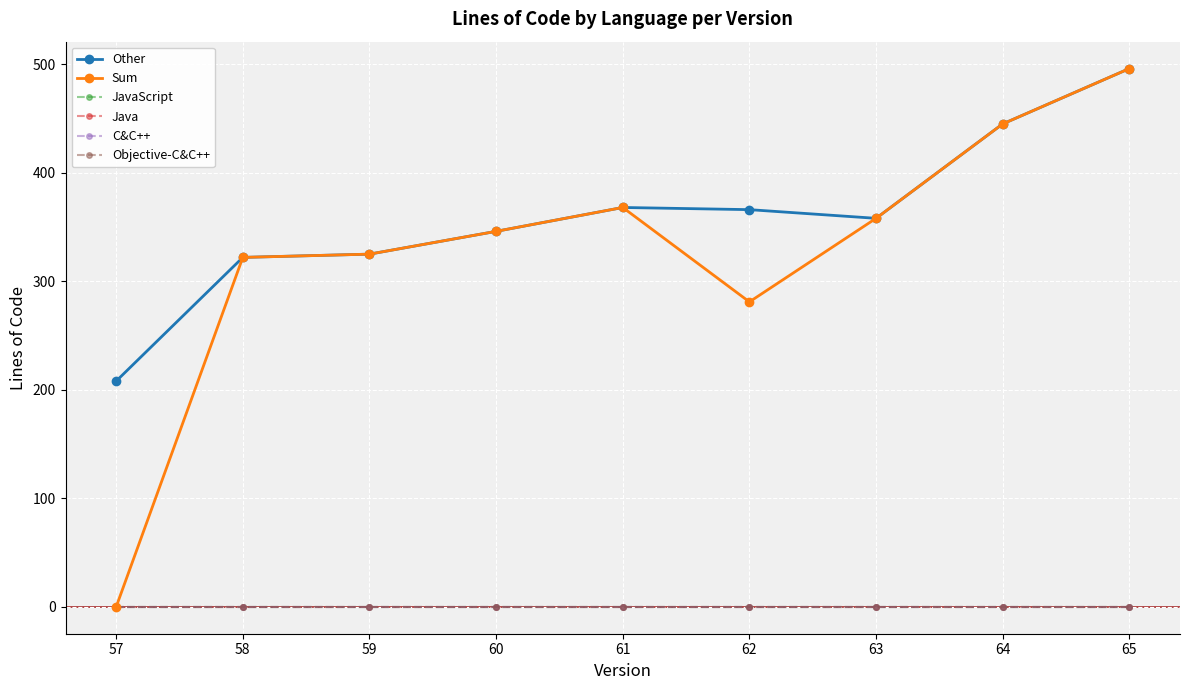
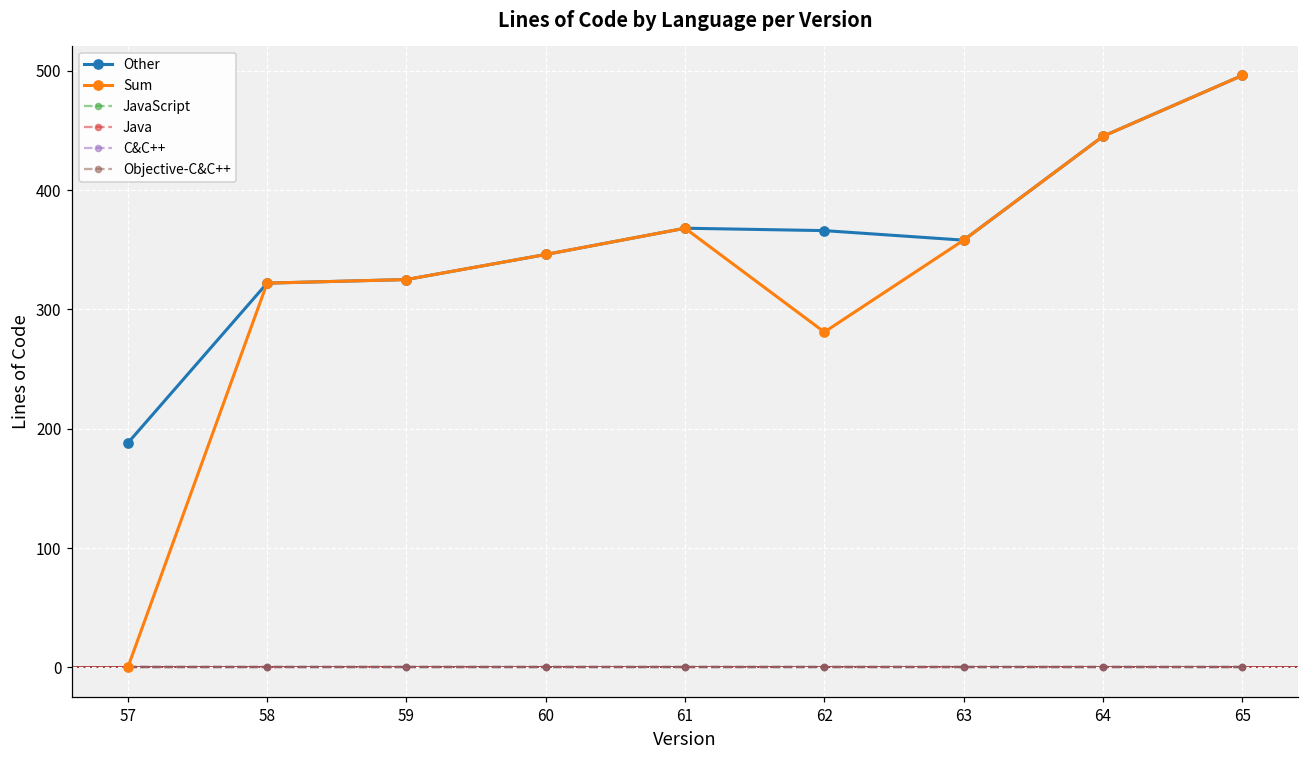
Other, 57: 208 -> 188
